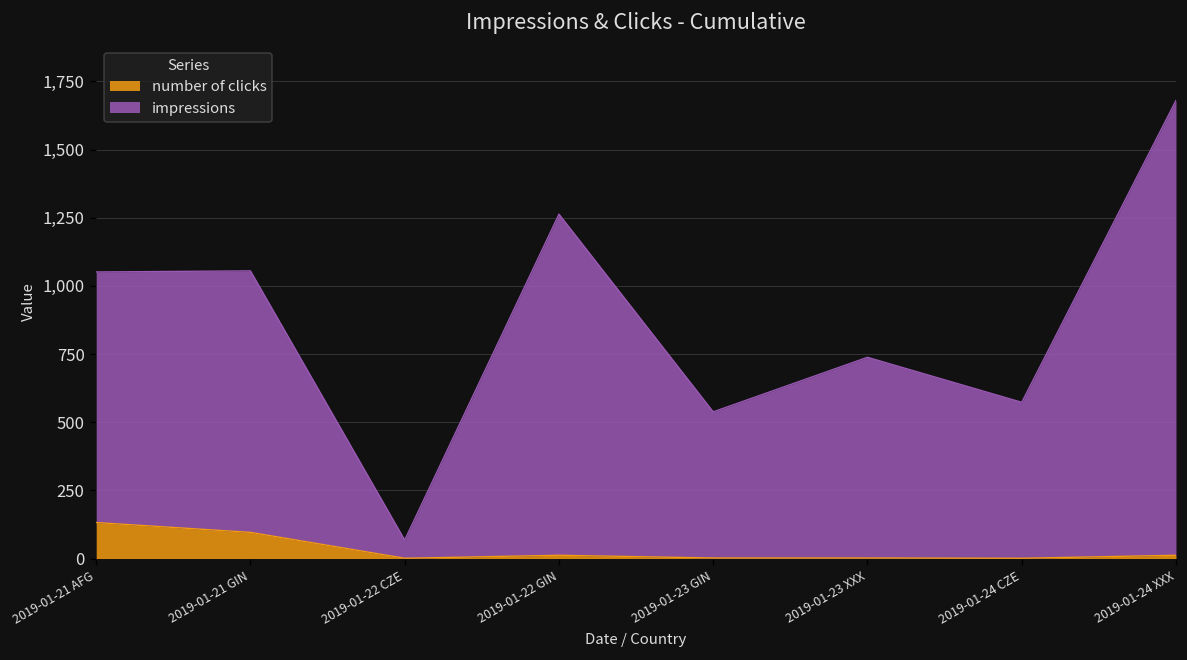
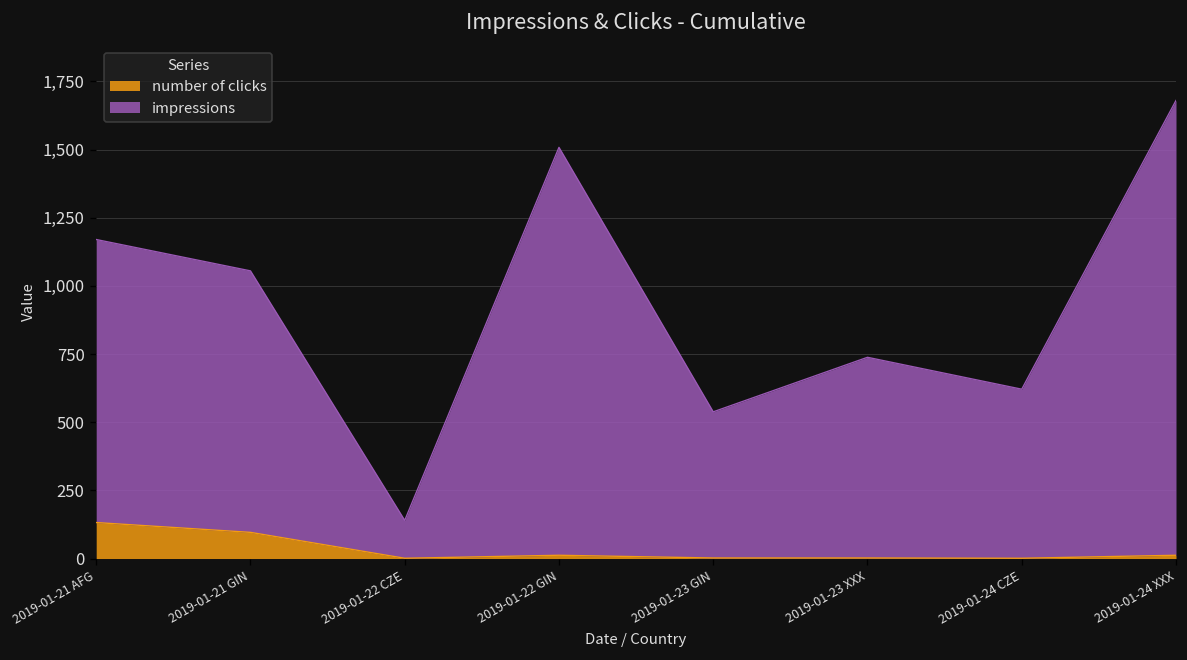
impressions, 2019-01-21 AFG: 920 -> 1,040
impressions, 2019-01-22 CZE: 70 -> 140
impressions, 2019-01-22 GIN: 1,250 -> 1,500
impressions, 2019-01-24 CZE: 570 -> 620
